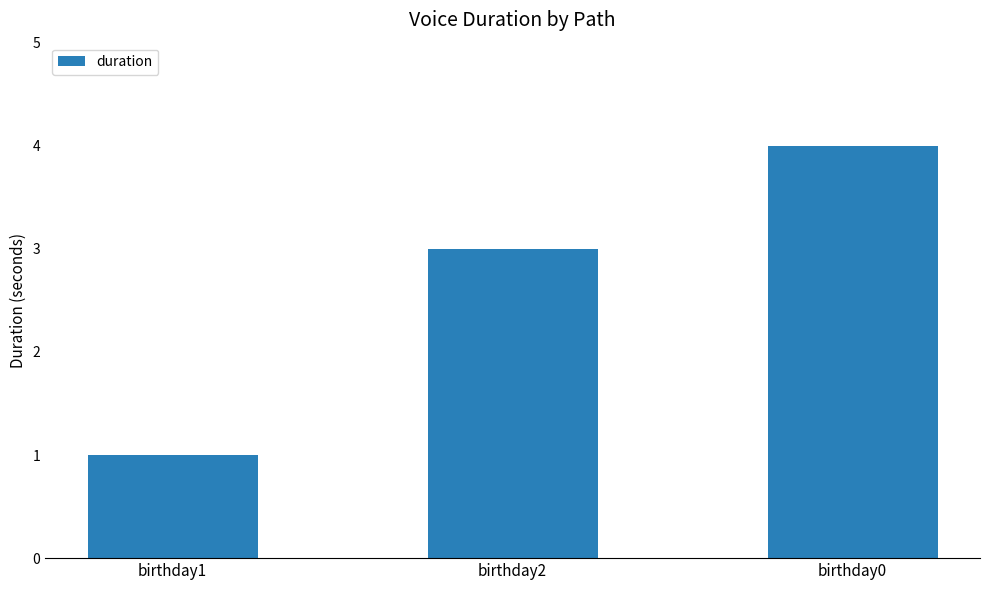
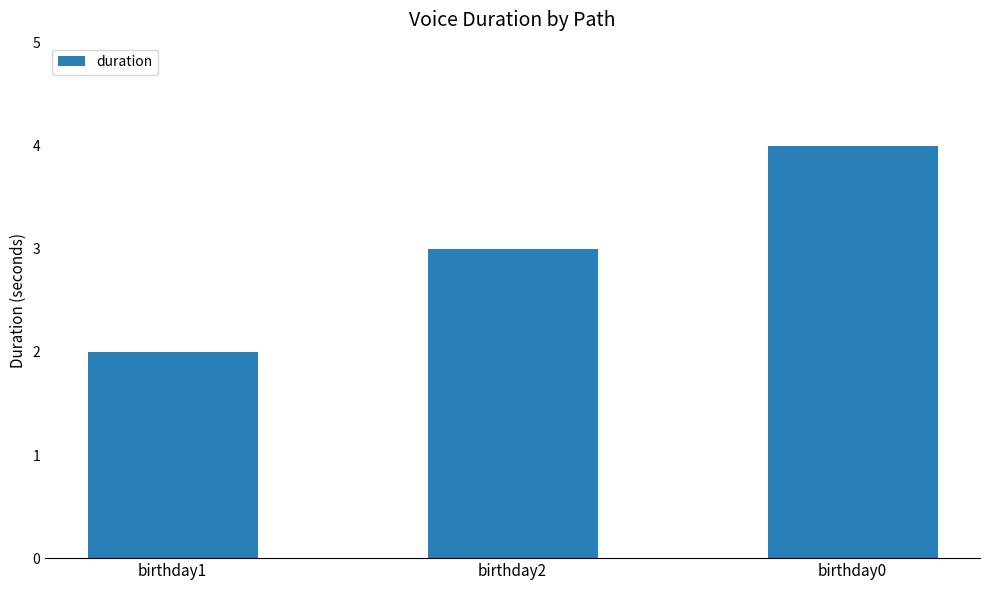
birthday1: 1 -> 2
